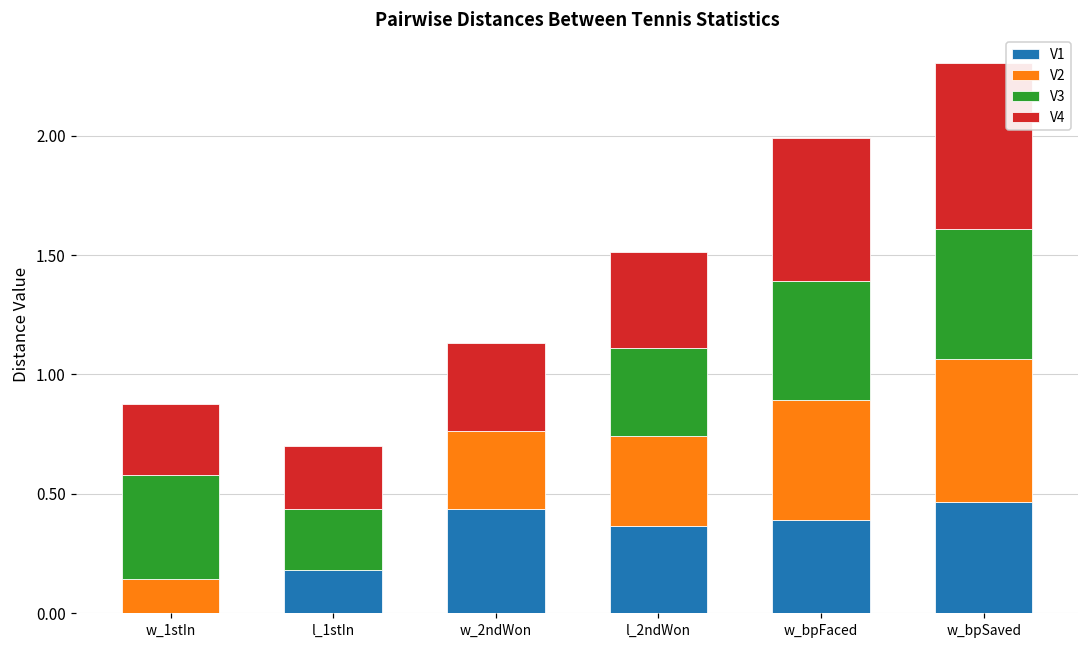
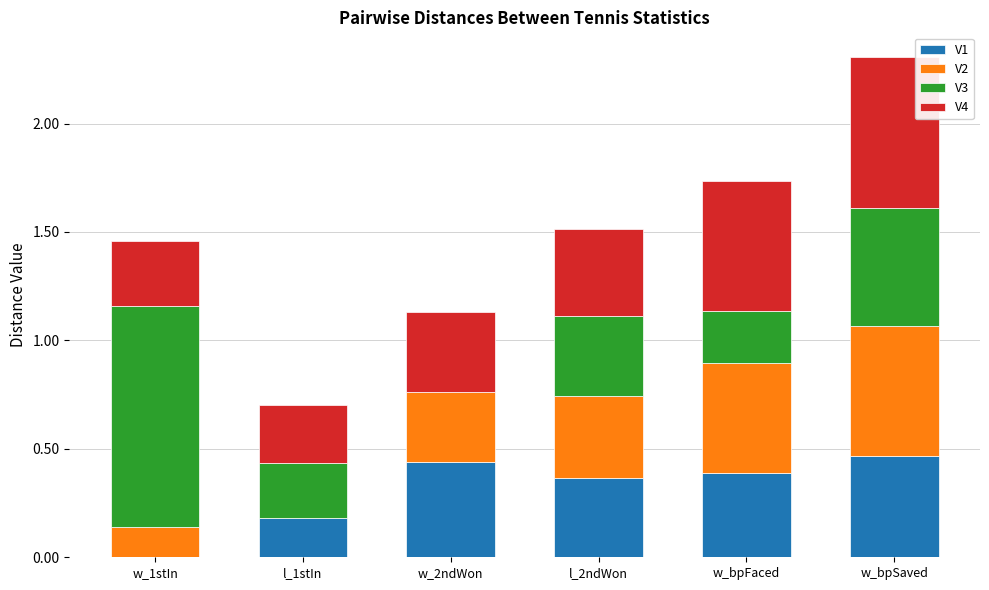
V3, w_1stIn: 0.44 -> 1.02
V3, w_bpFaced: 0.50 -> 0.24
